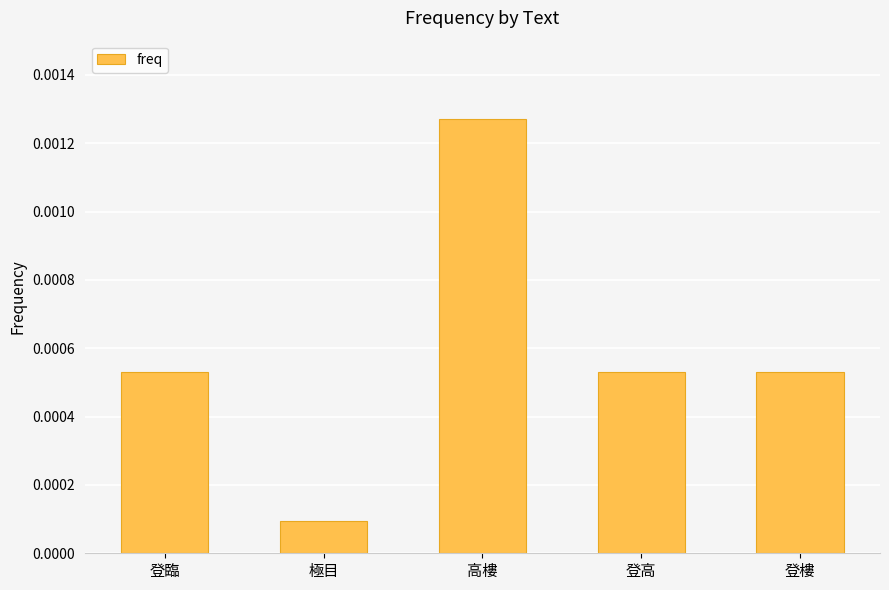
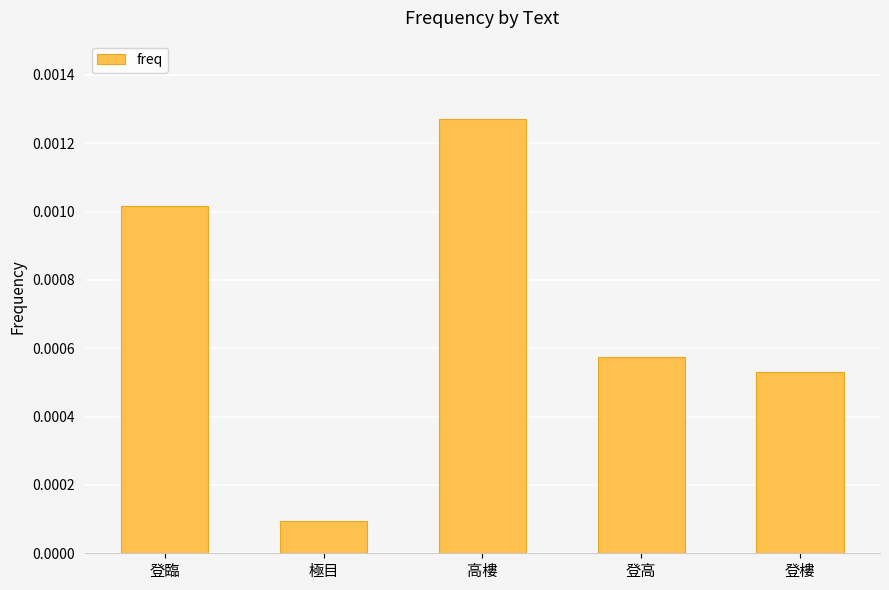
登臨: 0.00053 -> 0.00102
登高: 0.00053 -> 0.00058
